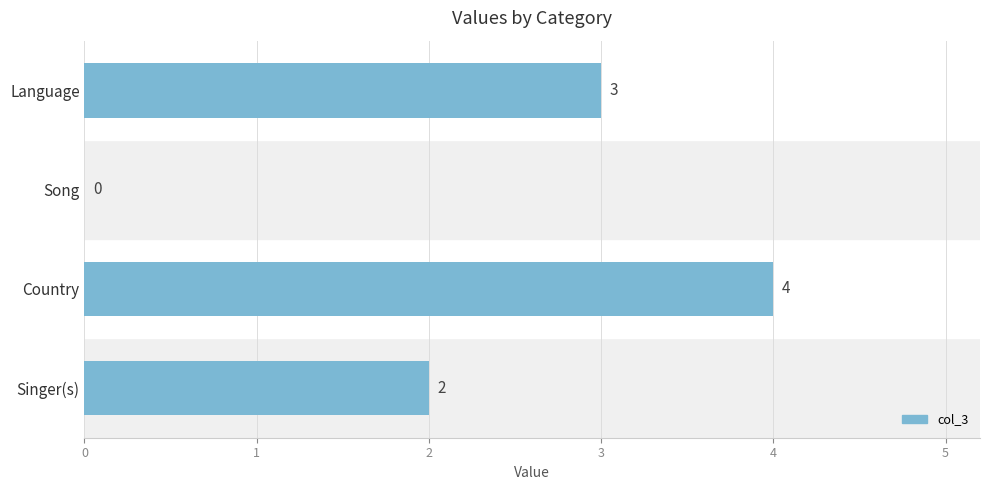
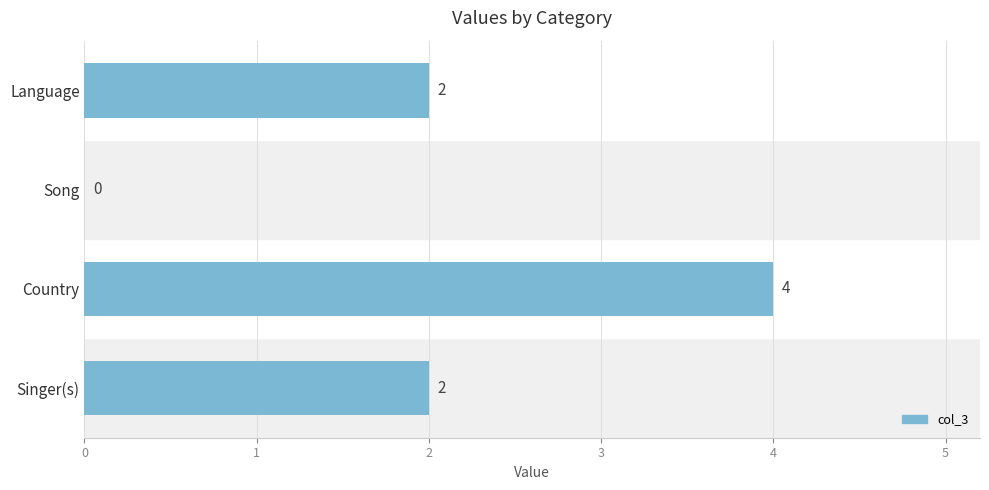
Language: 3 -> 2
